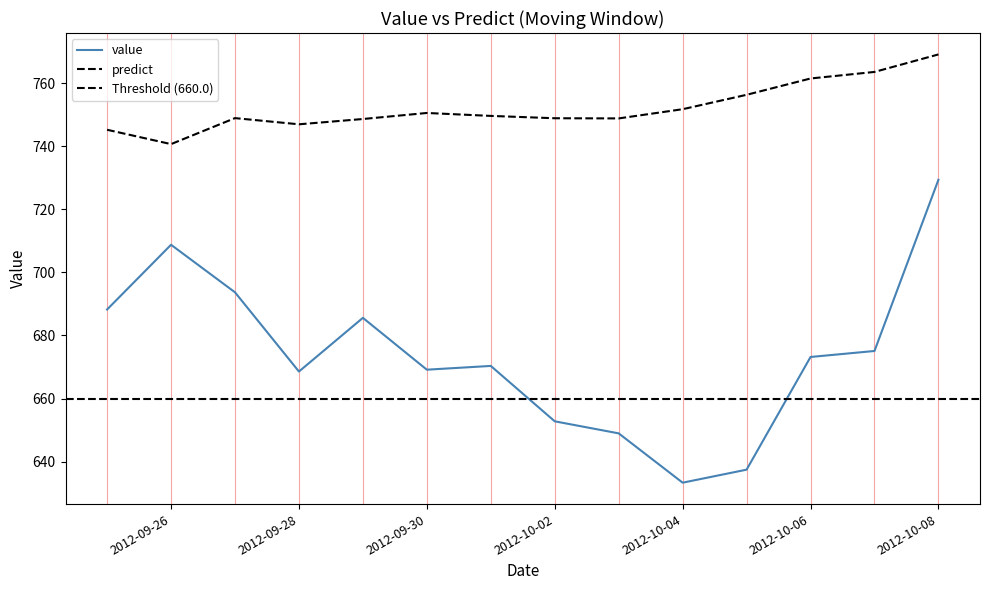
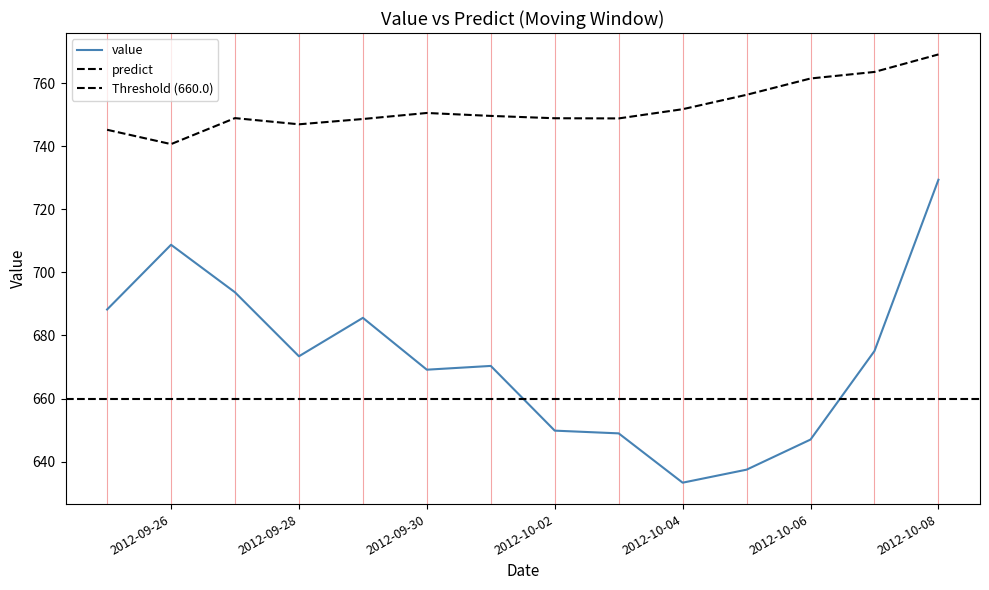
value, 2012-09-28: 669 -> 673
value, 2012-10-02: 653 -> 650
value, 2012-10-06: 673 -> 647
